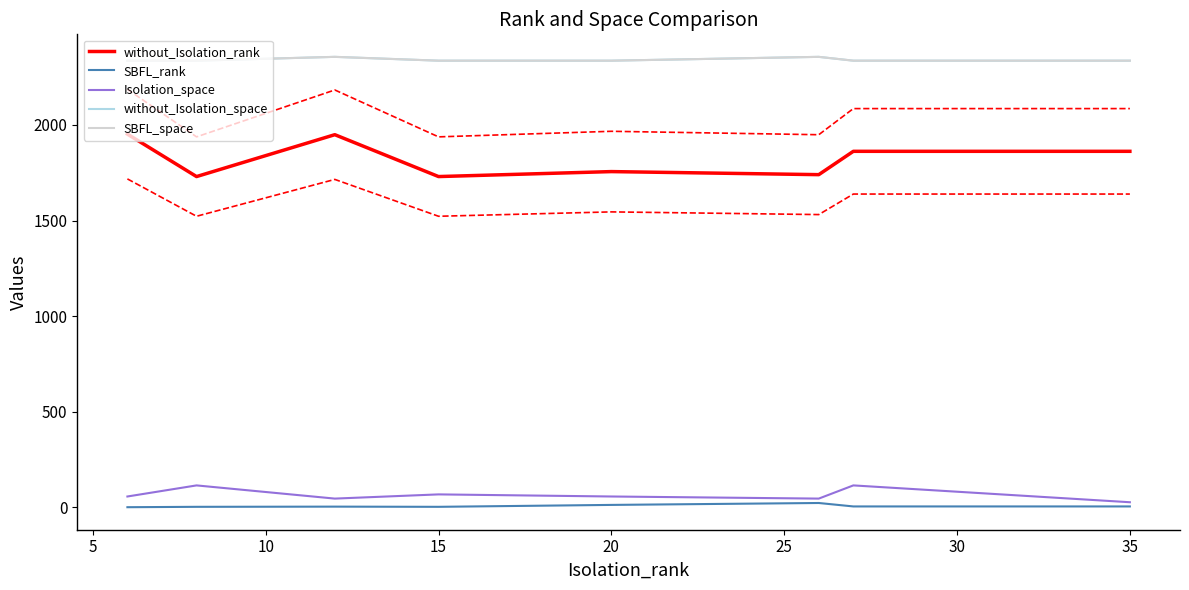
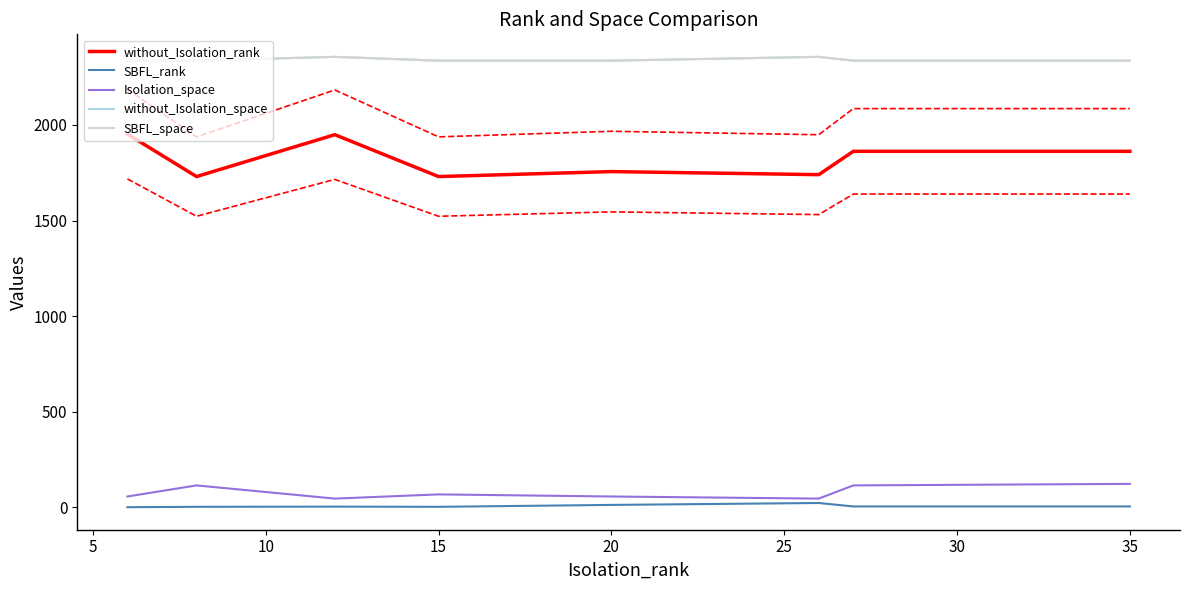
Isolation_space, 35: 30 -> 120
